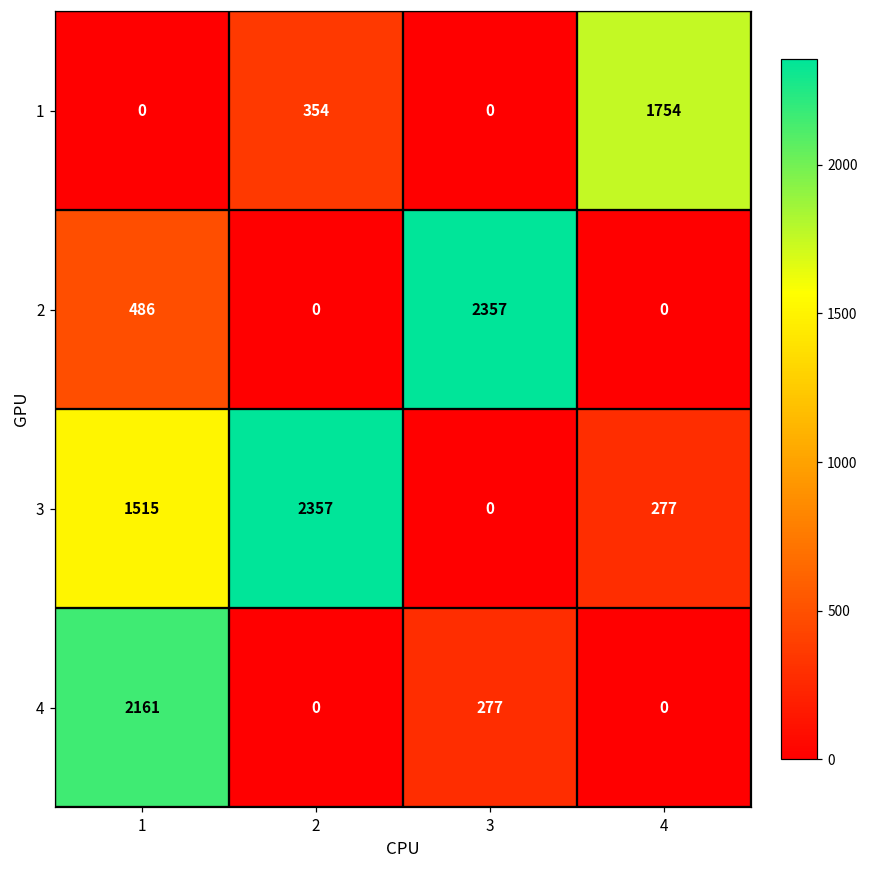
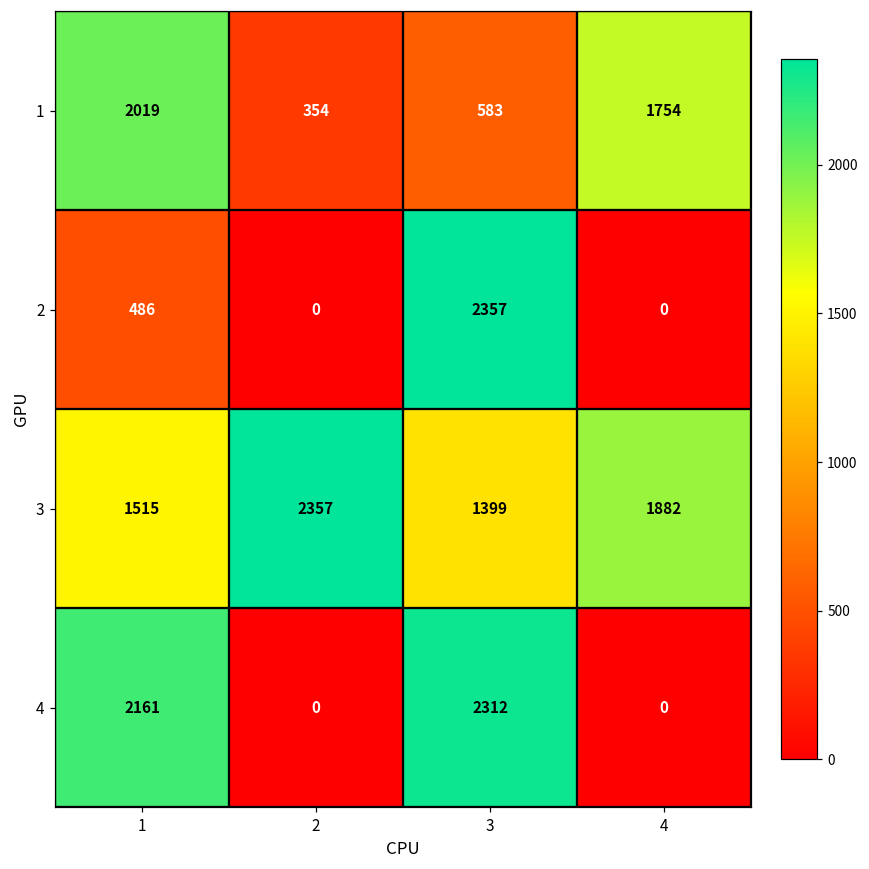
1, 1: 0 -> 2019
1, 3: 0 -> 583
3, 3: 0 -> 1399
3, 4: 277 -> 1882
4, 3: 277 -> 2312
